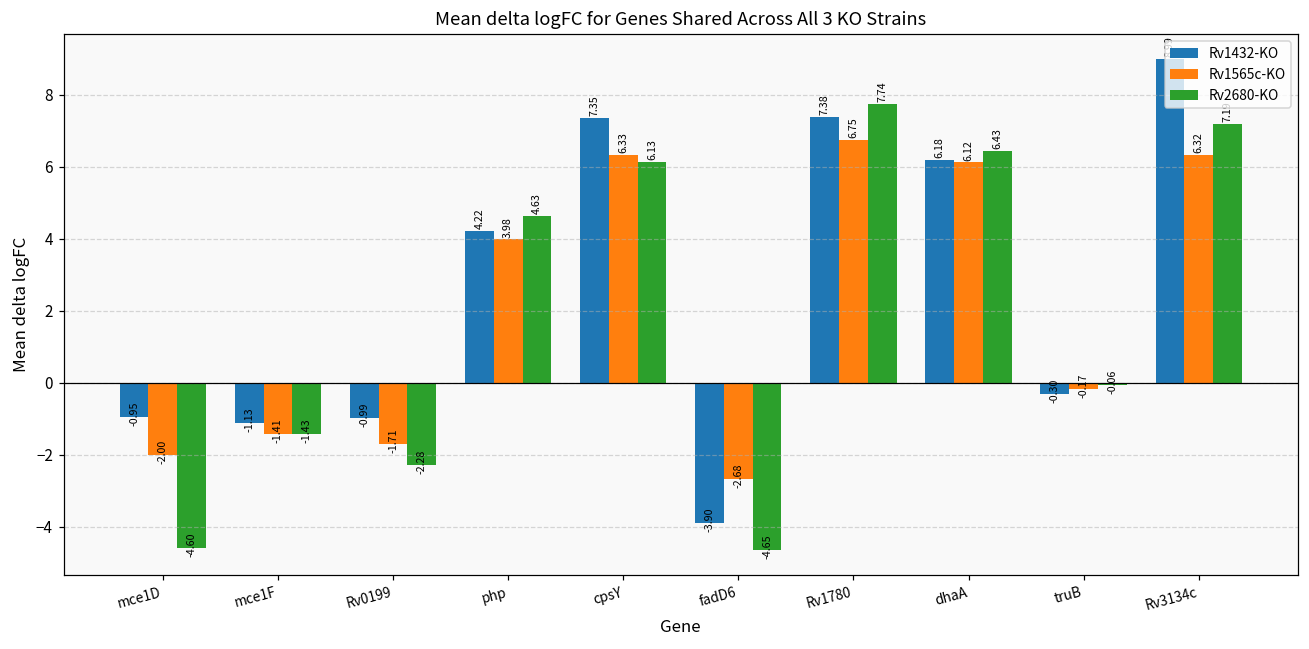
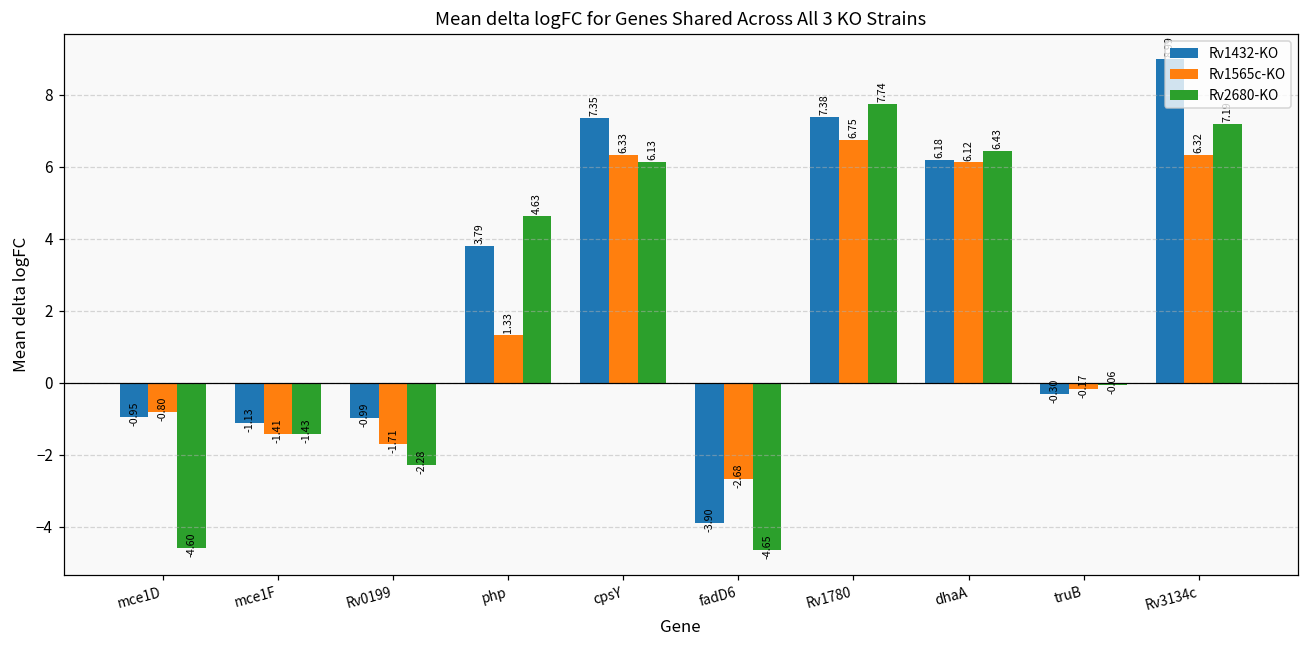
Rv1565c-KO, mce1D: -2.00 -> -0.80
Rv1432-KO, php: 4.22 -> 3.79
Rv1565c-KO, php: 3.98 -> 1.33
